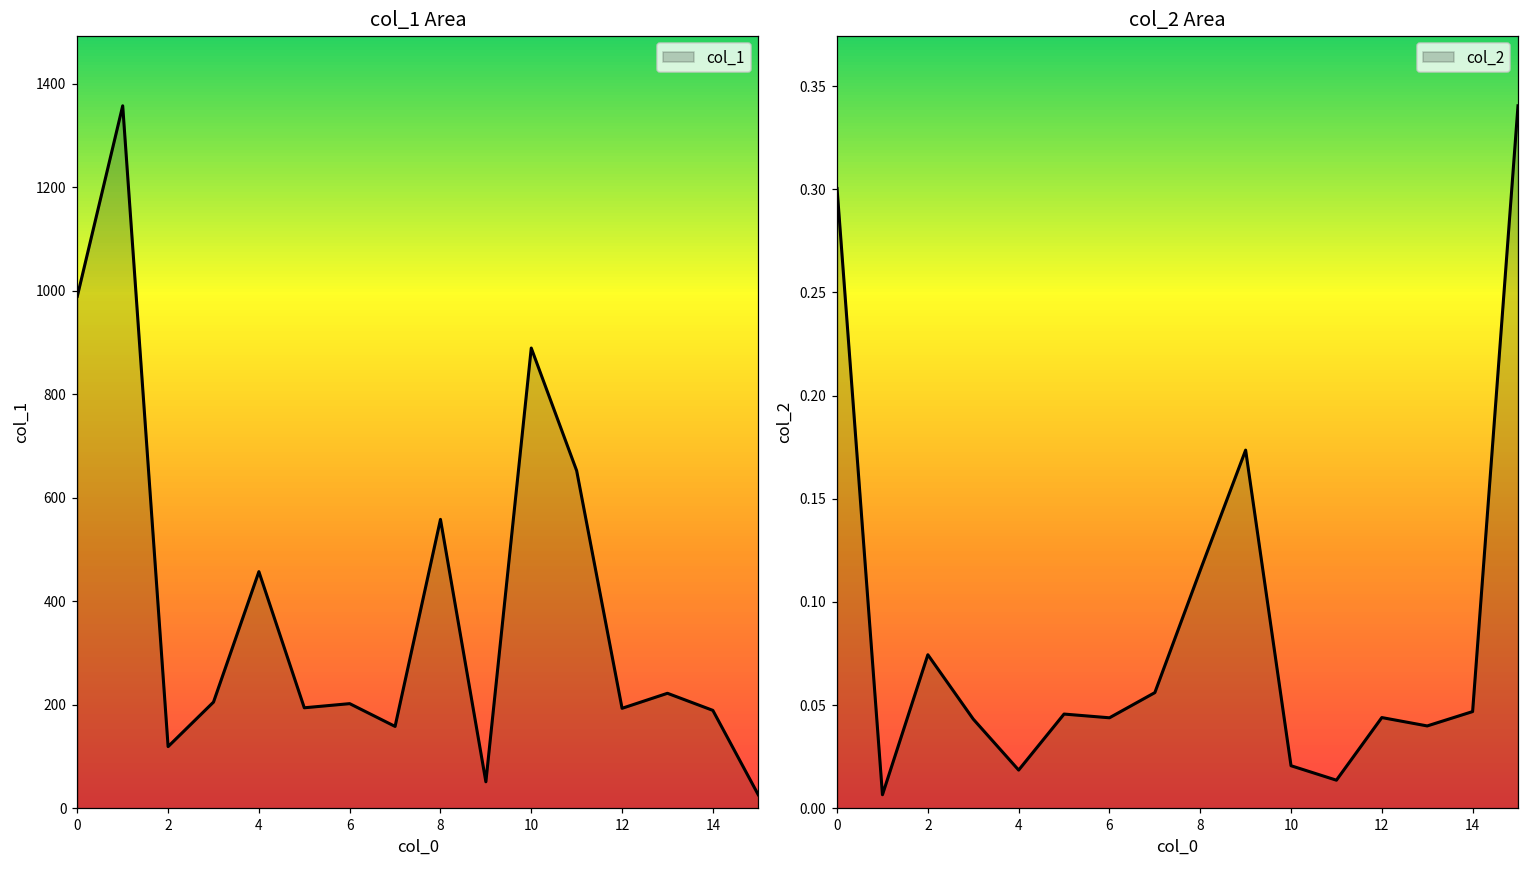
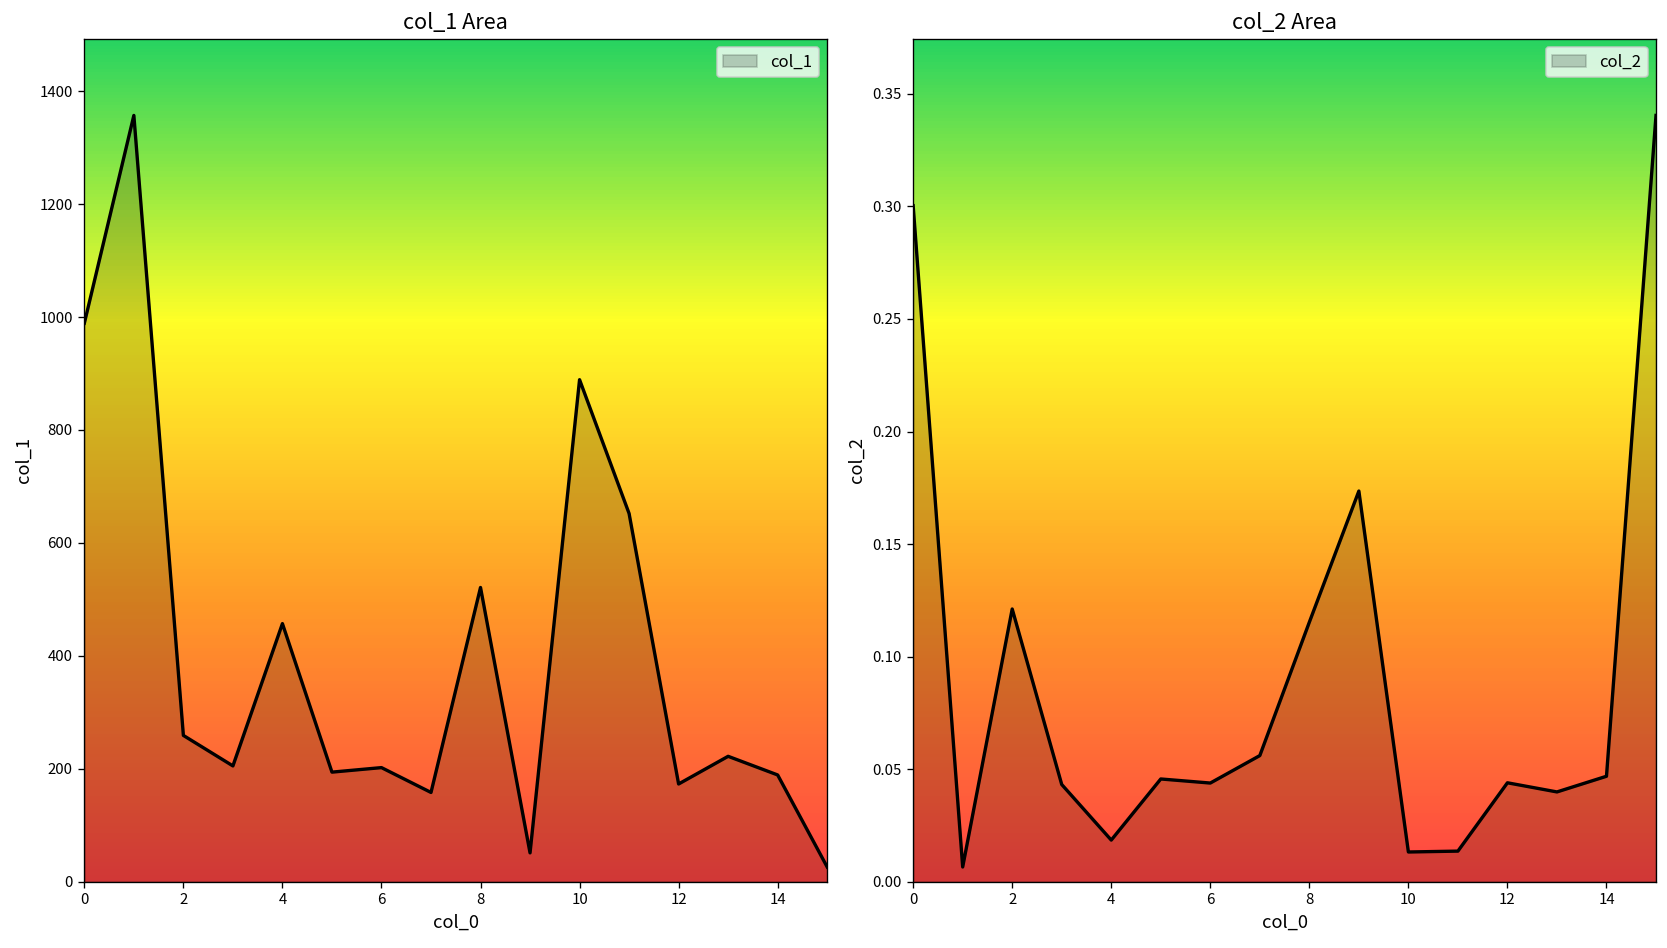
col_1 Area, 2: 120 -> 260
col_1 Area, 8: 560 -> 520
col_1 Area, 12: 190 -> 170
col_2 Area, 2: 0.074 -> 0.121
col_2 Area, 10: 0.021 -> 0.013
